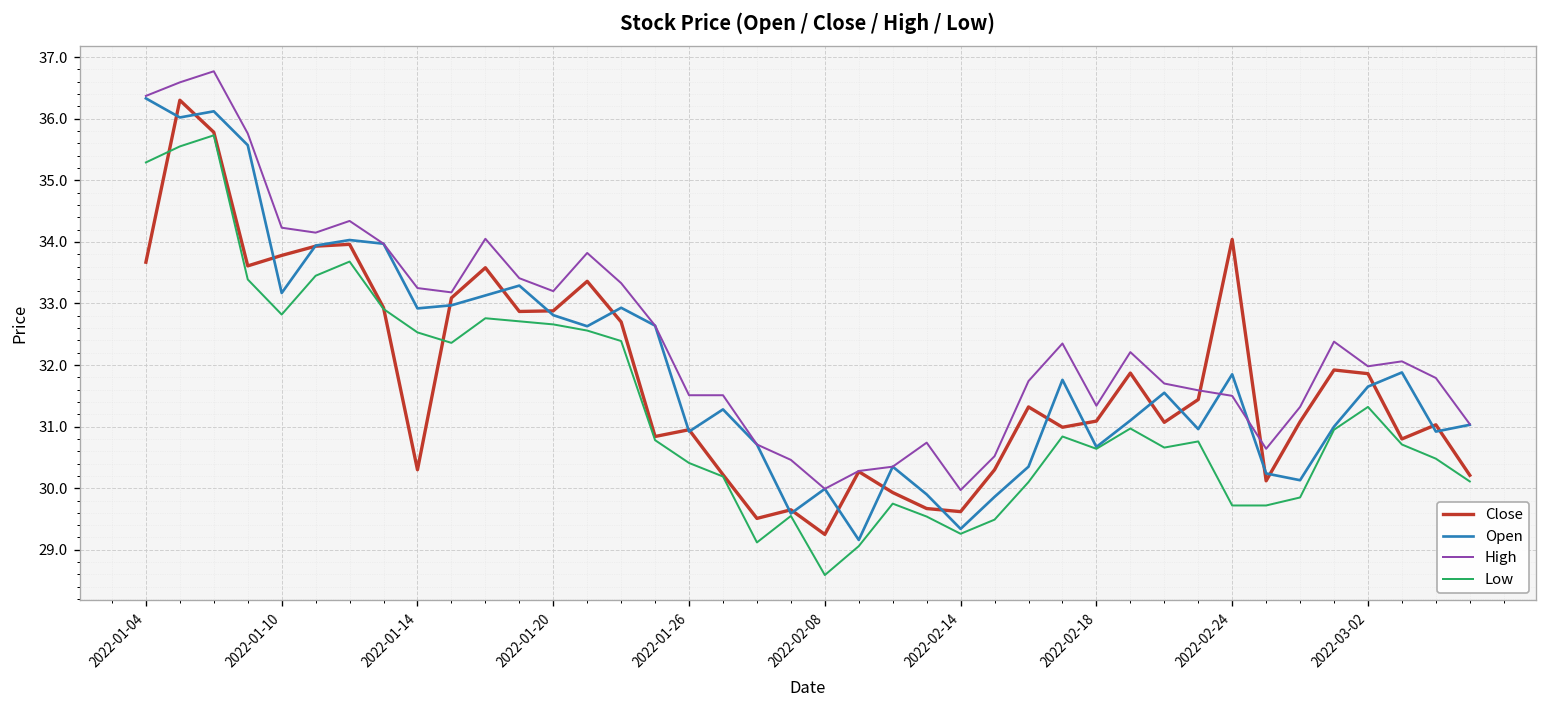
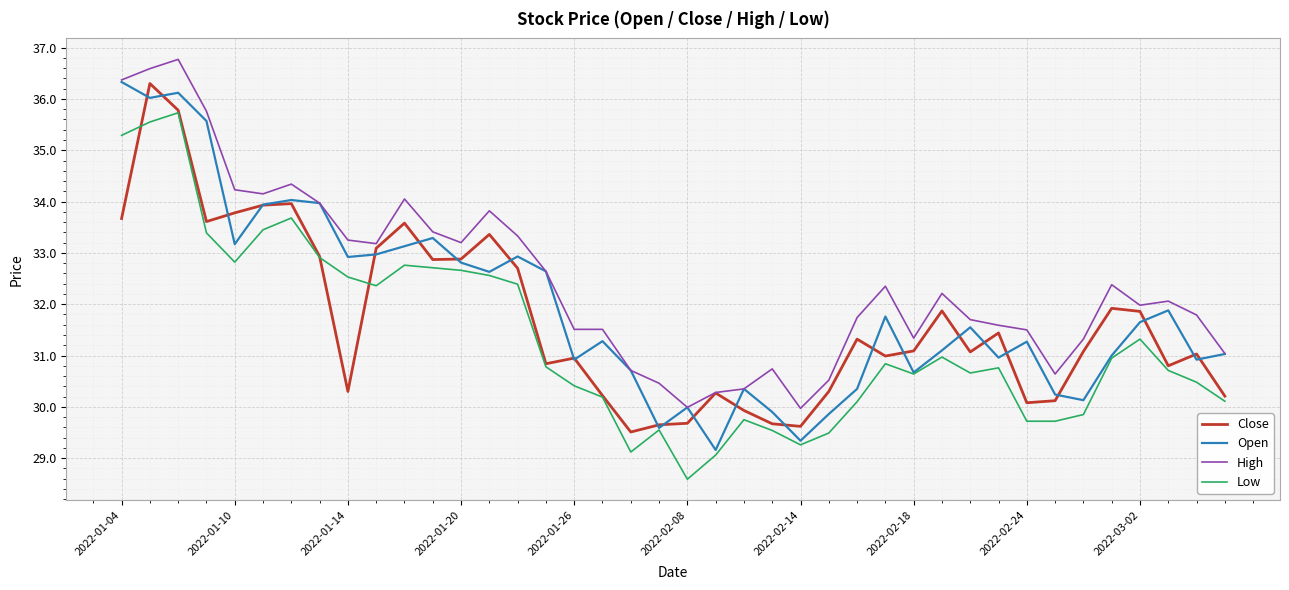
Close, 2022-02-08: 29.3 -> 29.7
Close, 2022-02-24: 34.0 -> 30.1
Open, 2022-02-24: 31.9 -> 31.3
